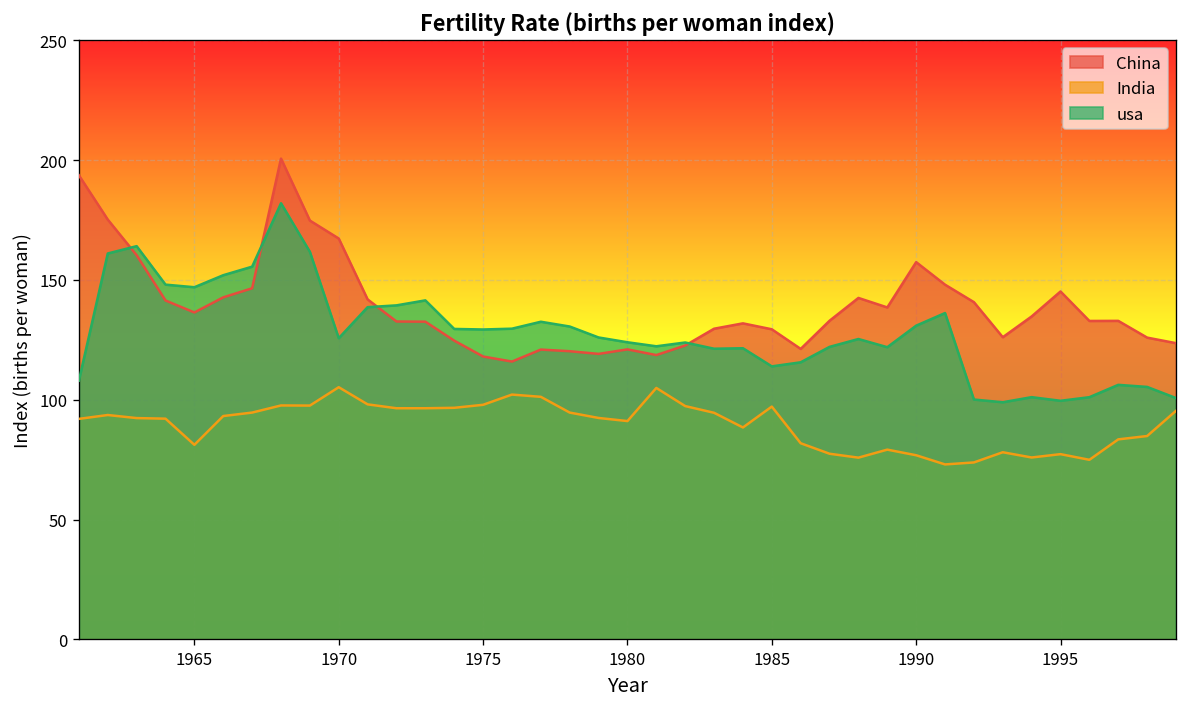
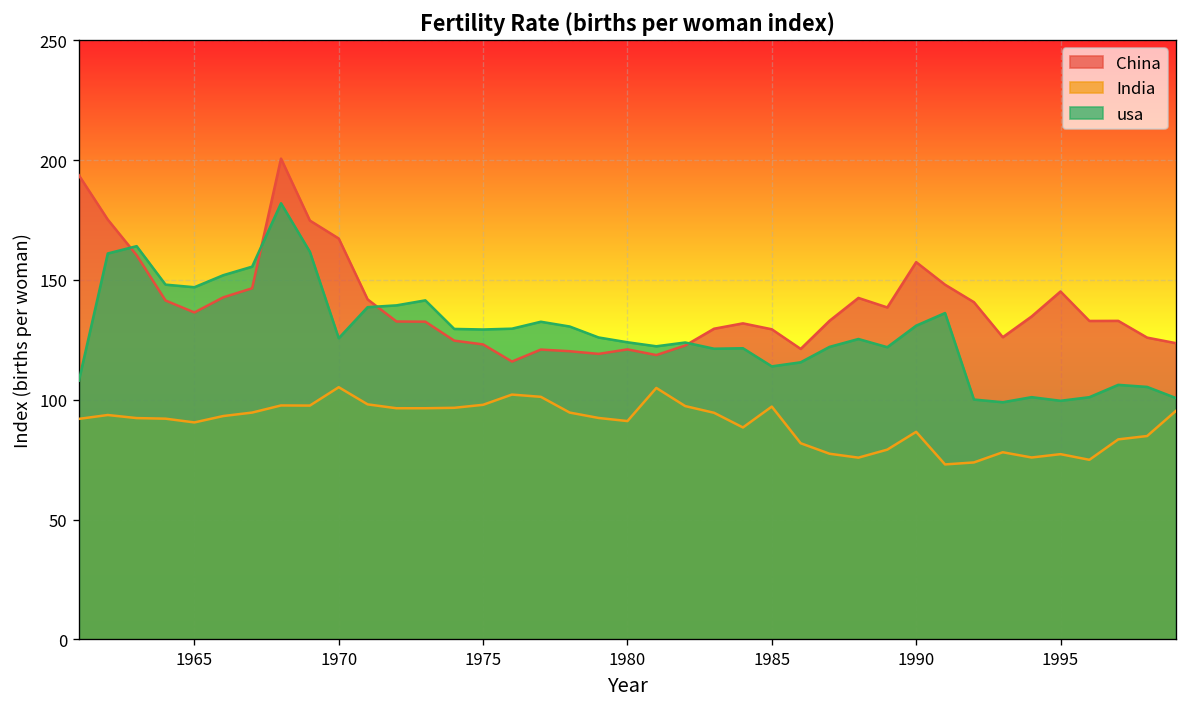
India, 1965: 81 -> 91
China, 1975: 118 -> 123
India, 1990: 77 -> 87
